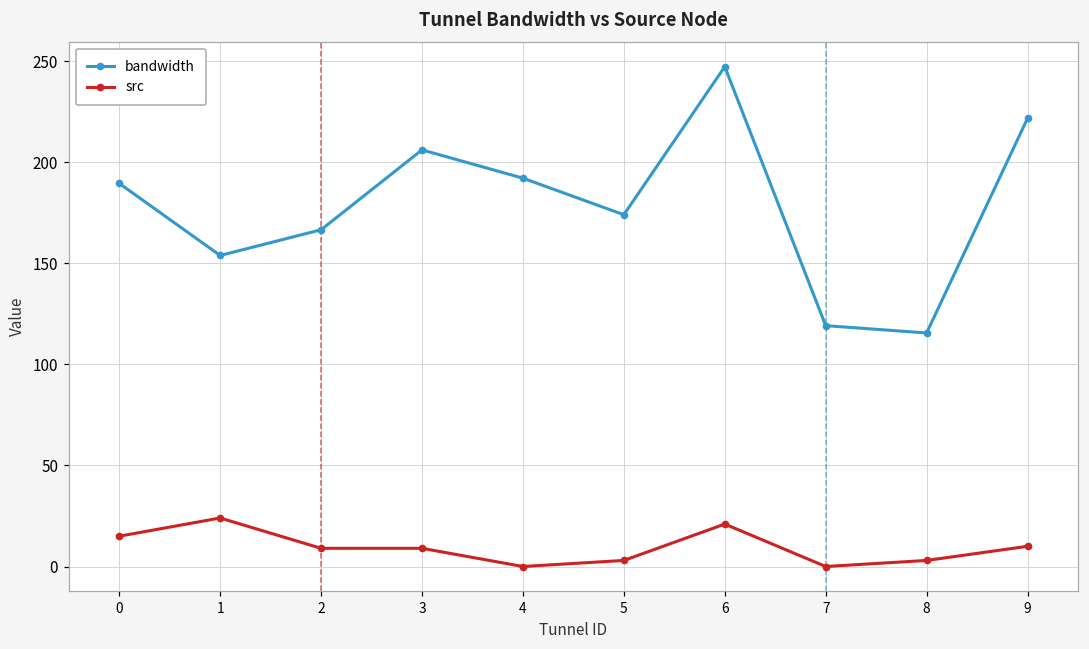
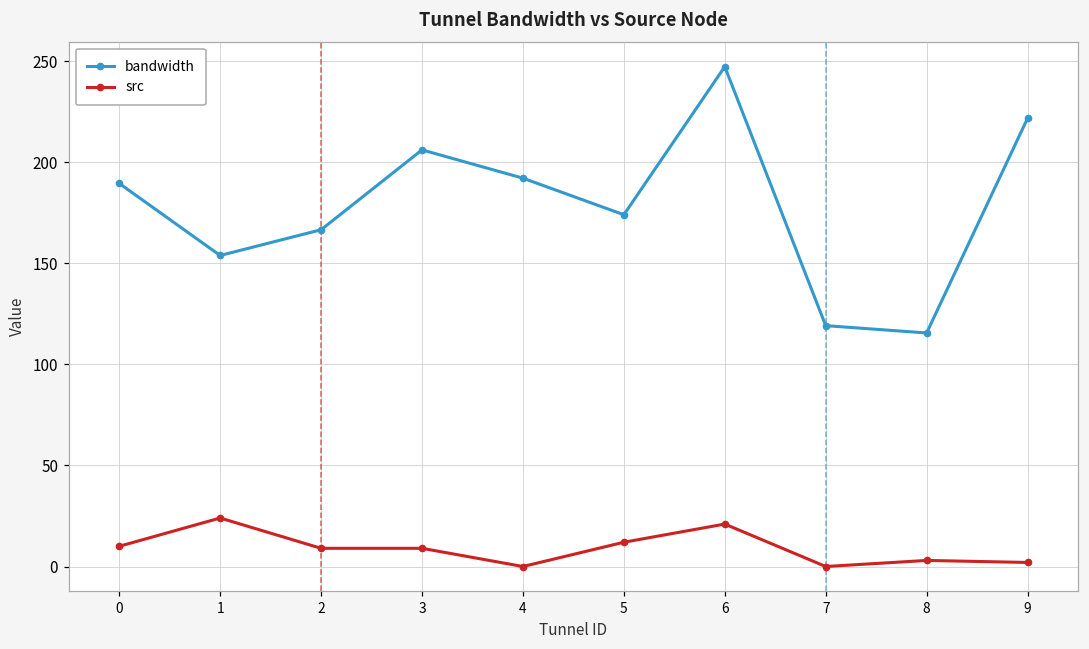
src, 0: 15 -> 10
src, 5: 3 -> 12
src, 9: 10 -> 2
